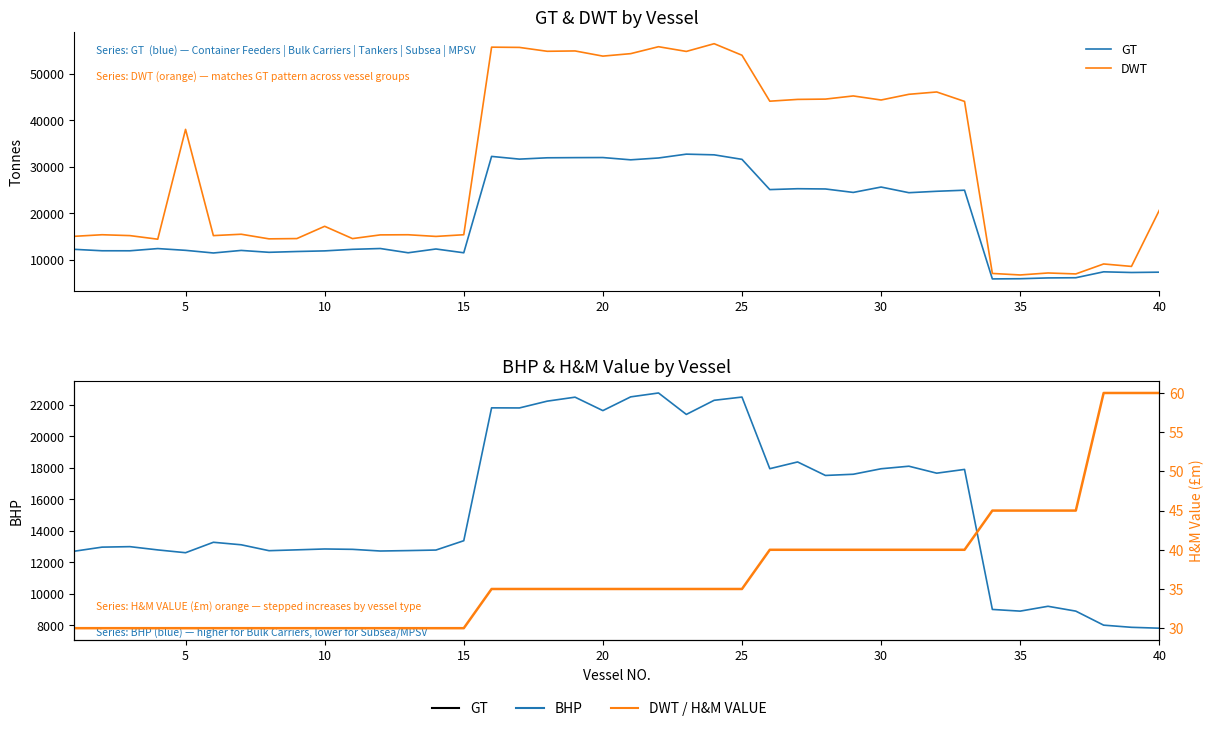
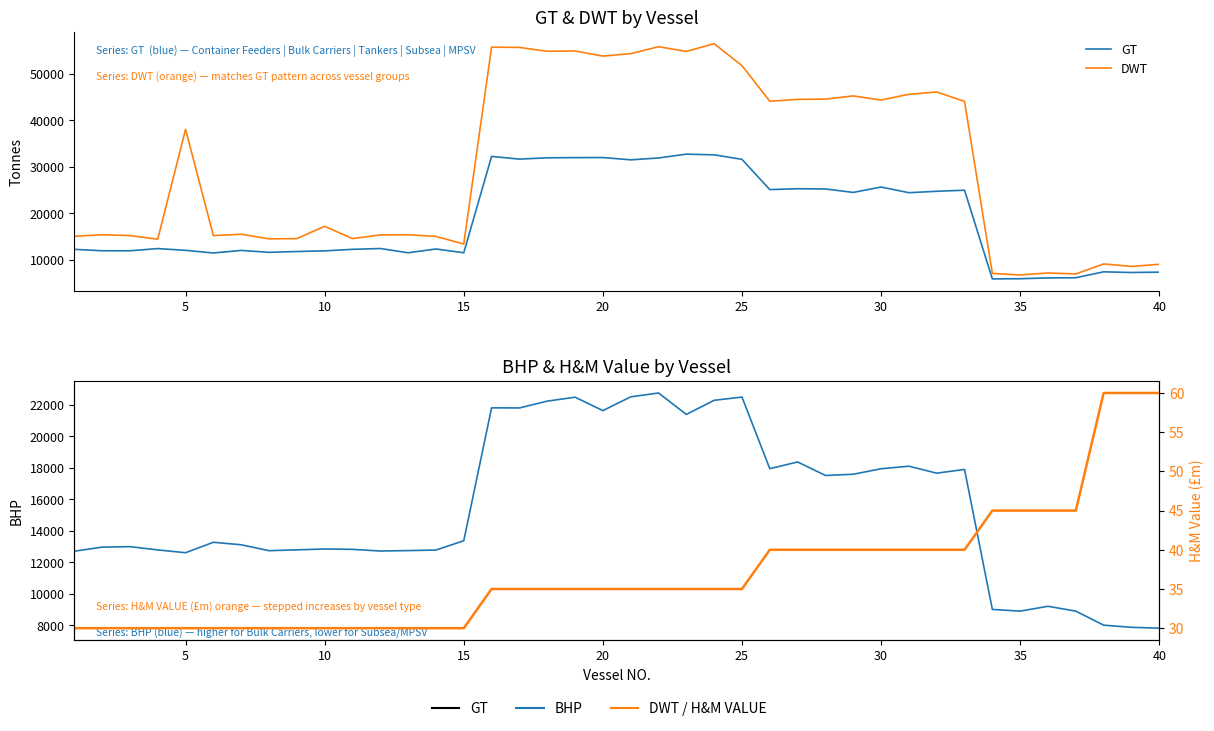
GT & DWT by Vessel, DWT, 15: 15000 -> 13000
GT & DWT by Vessel, DWT, 25: 54000 -> 52000
GT & DWT by Vessel, DWT, 40: 21000 -> 9000
